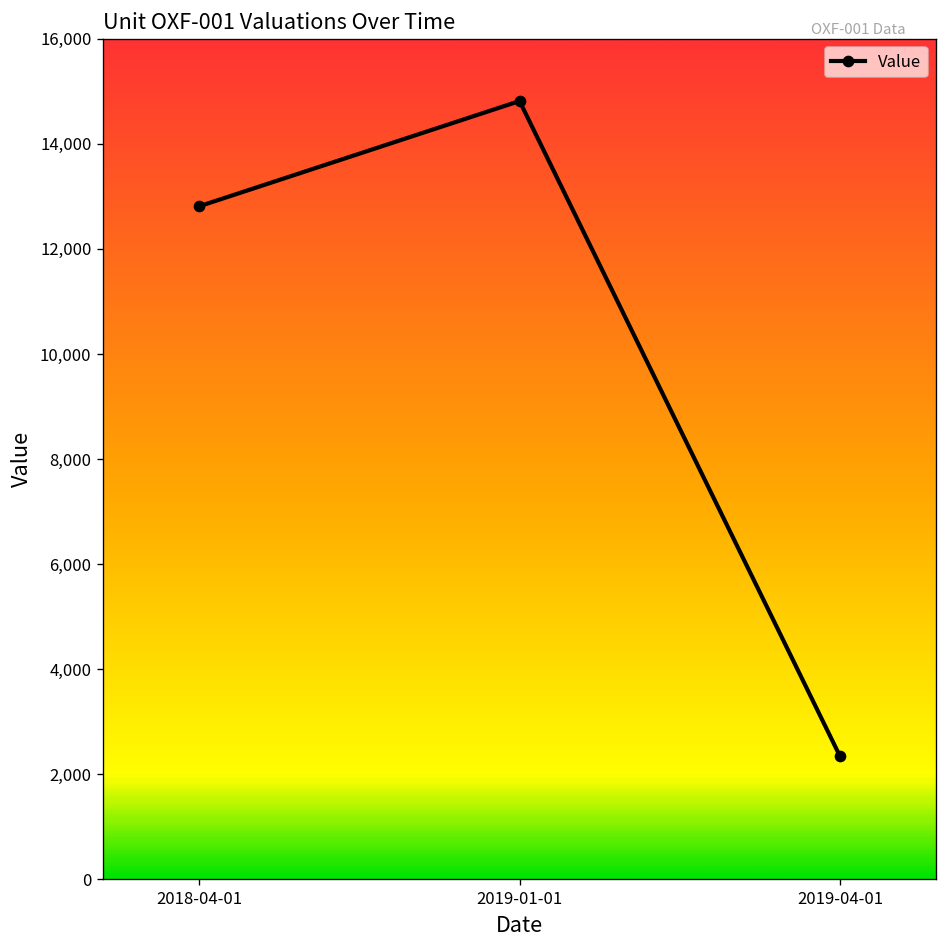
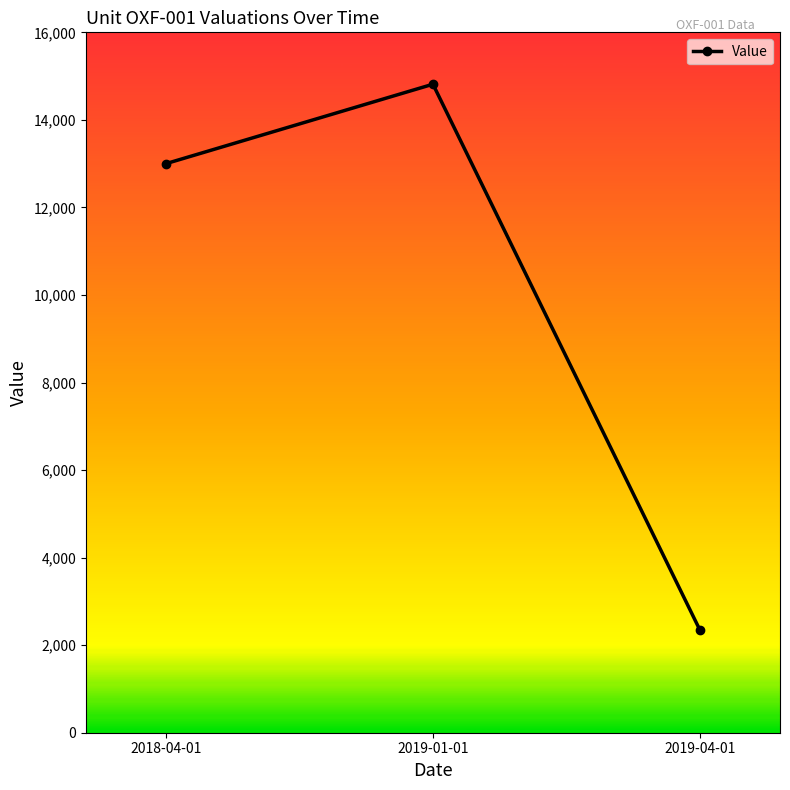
2018-04-01: 12,800 -> 13,000
